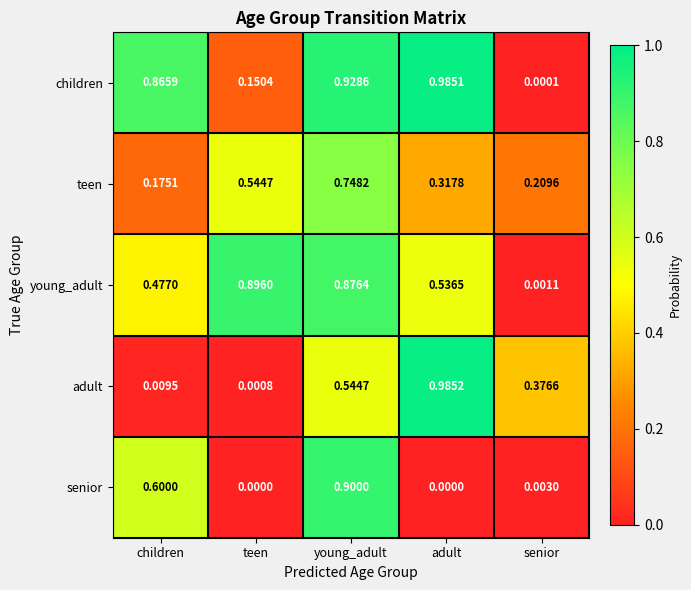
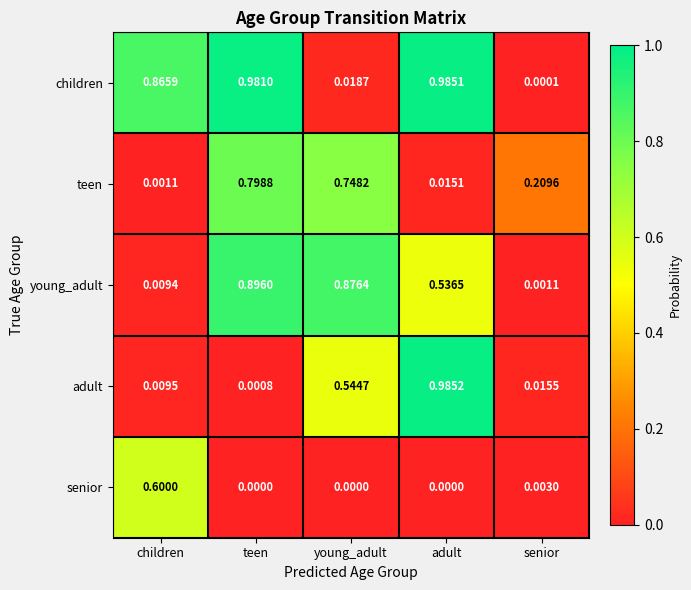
children, teen: 0.1504 -> 0.9810
children, young_adult: 0.9286 -> 0.0187
teen, children: 0.1751 -> 0.0011
teen, teen: 0.5447 -> 0.7988
teen, adult: 0.3178 -> 0.0151
young_adult, children: 0.4770 -> 0.0094
adult, senior: 0.3766 -> 0.0155
senior, young_adult: 0.9000 -> 0.0000
